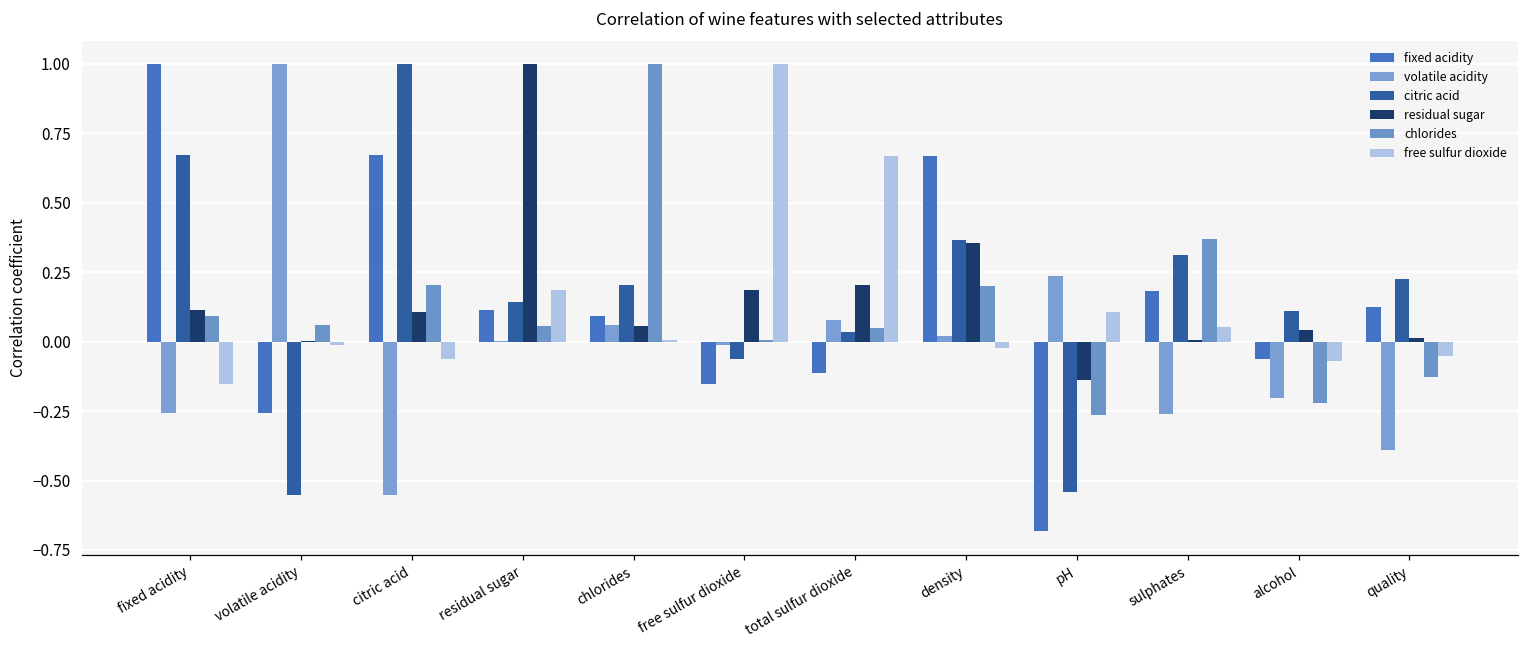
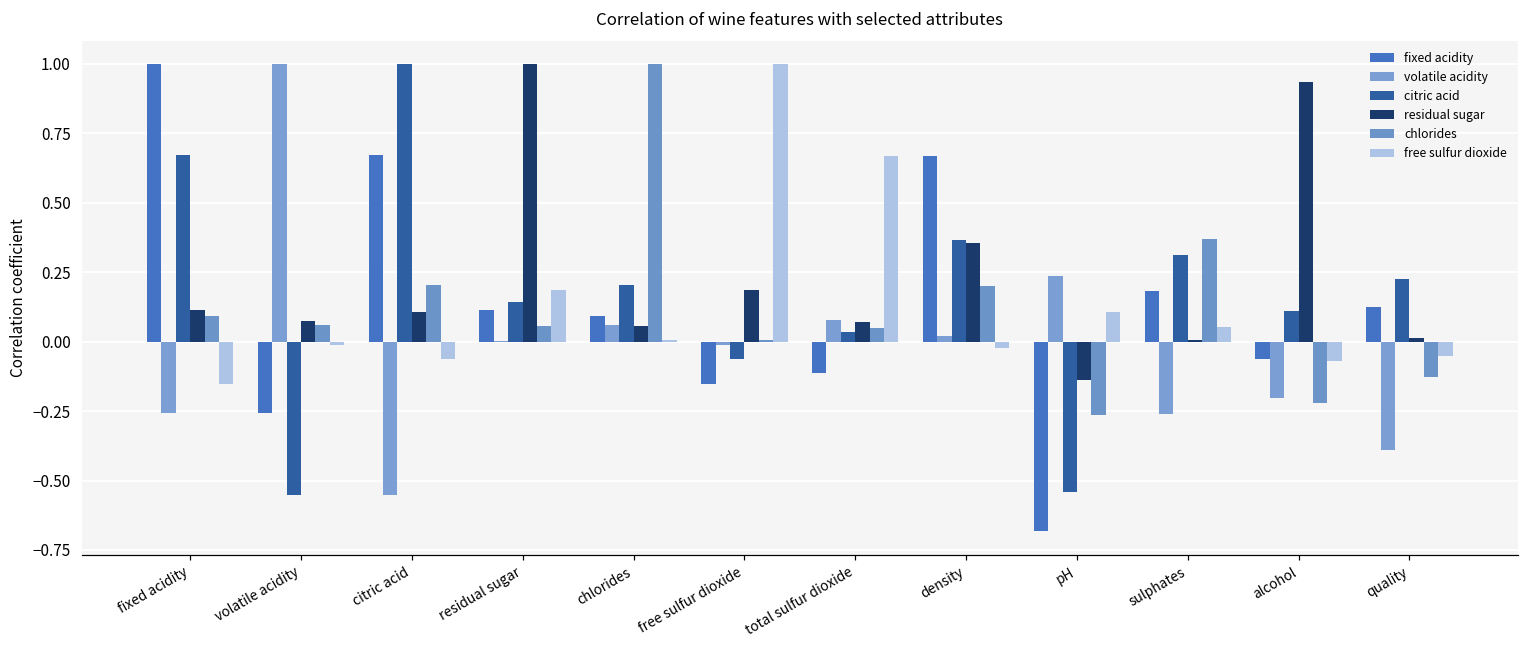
residual sugar, volatile acidity: 0.00 -> 0.07
residual sugar, total sulfur dioxide: 0.20 -> 0.07
residual sugar, alcohol: 0.04 -> 0.93
